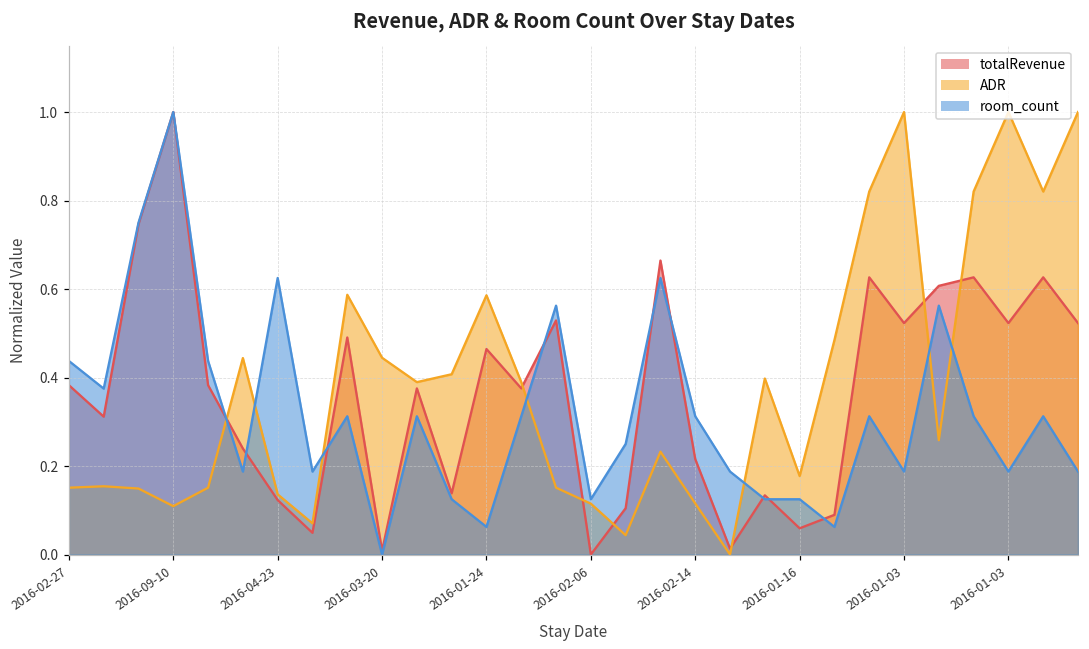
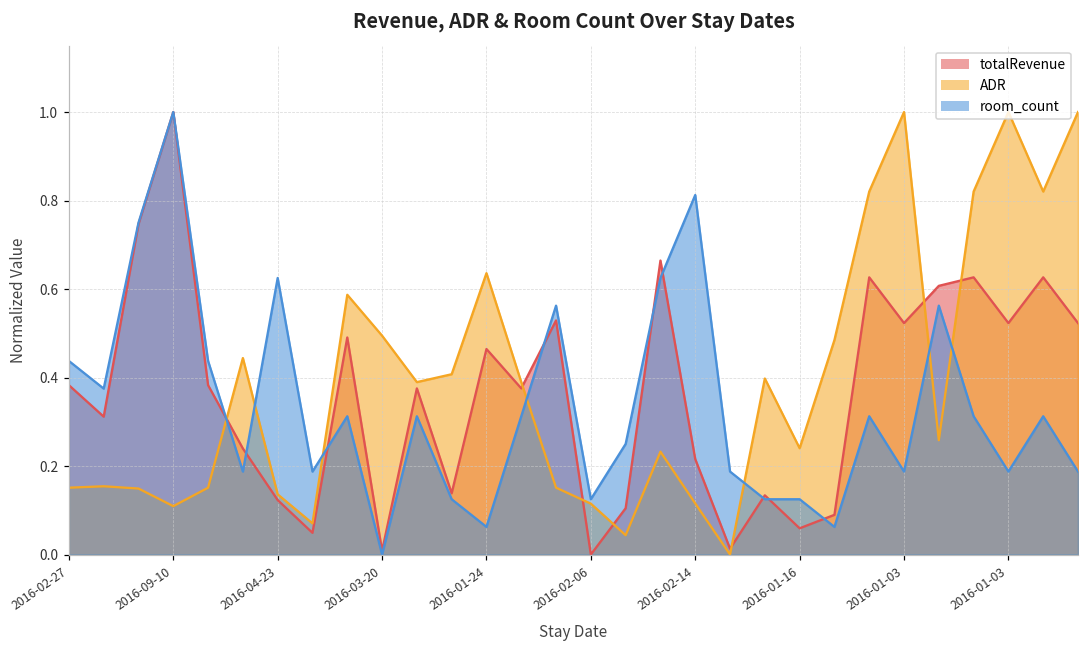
ADR, 2016-03-20: 0.44 -> 0.49
ADR, 2016-01-24: 0.59 -> 0.64
room_count, 2016-02-14: 0.31 -> 0.81
ADR, 2016-01-16: 0.18 -> 0.24
